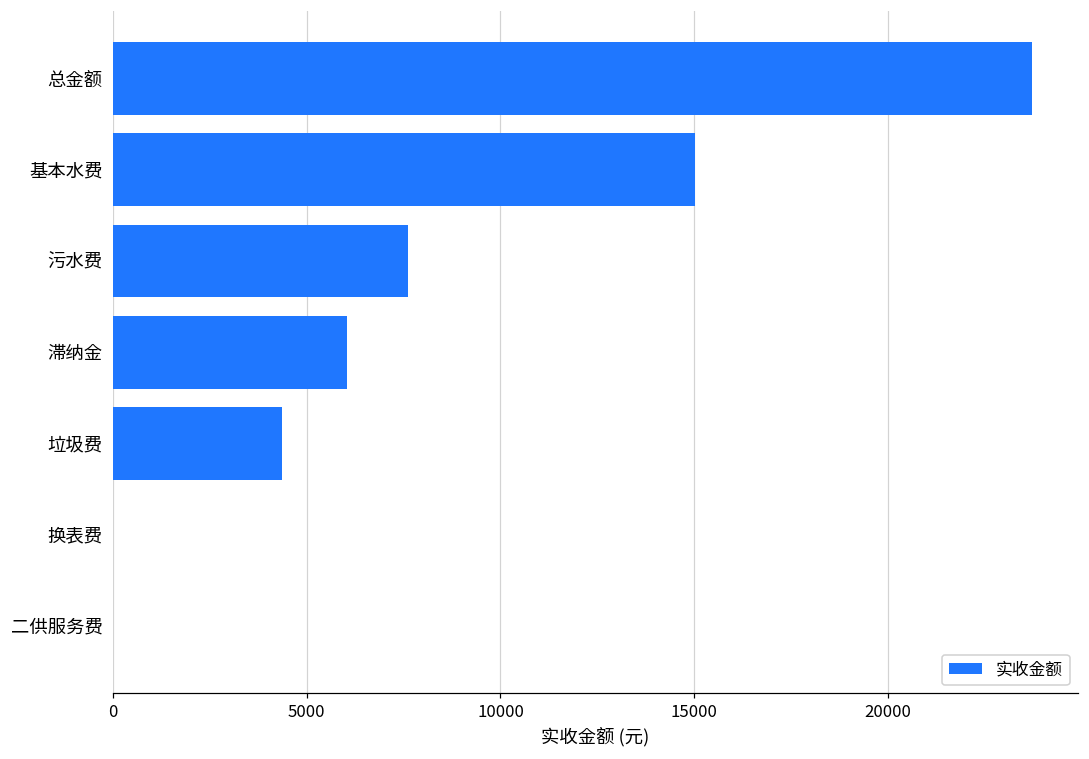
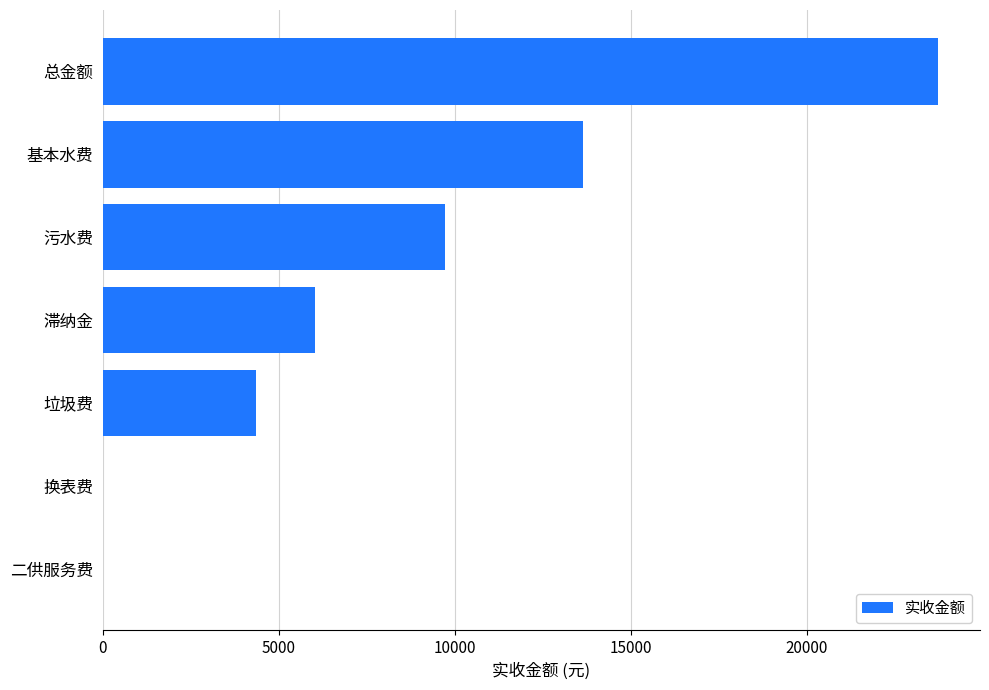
基本水费: 15000 -> 13600
污水费: 7600 -> 9700
